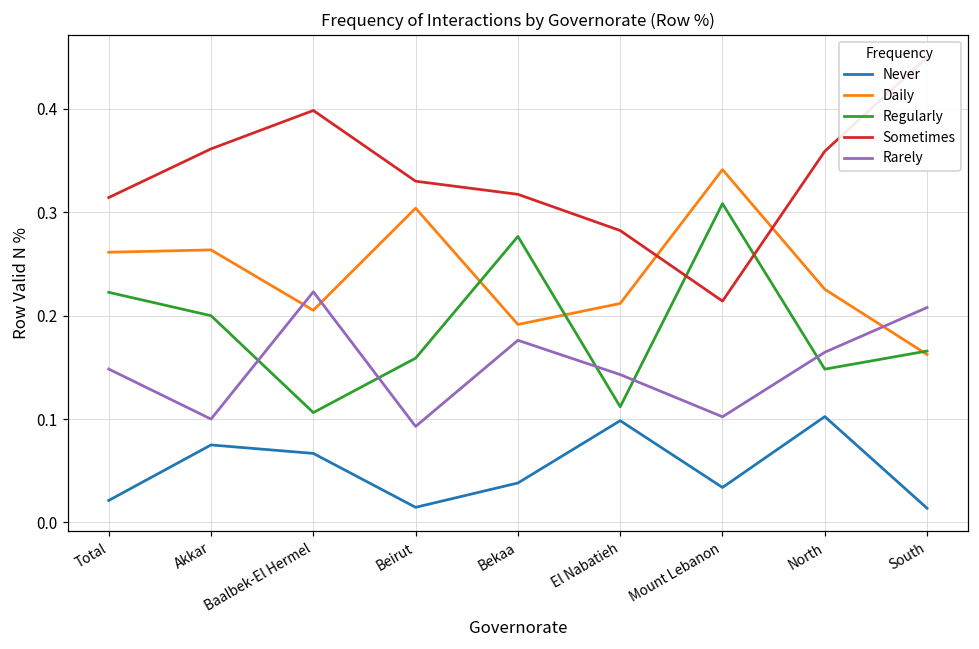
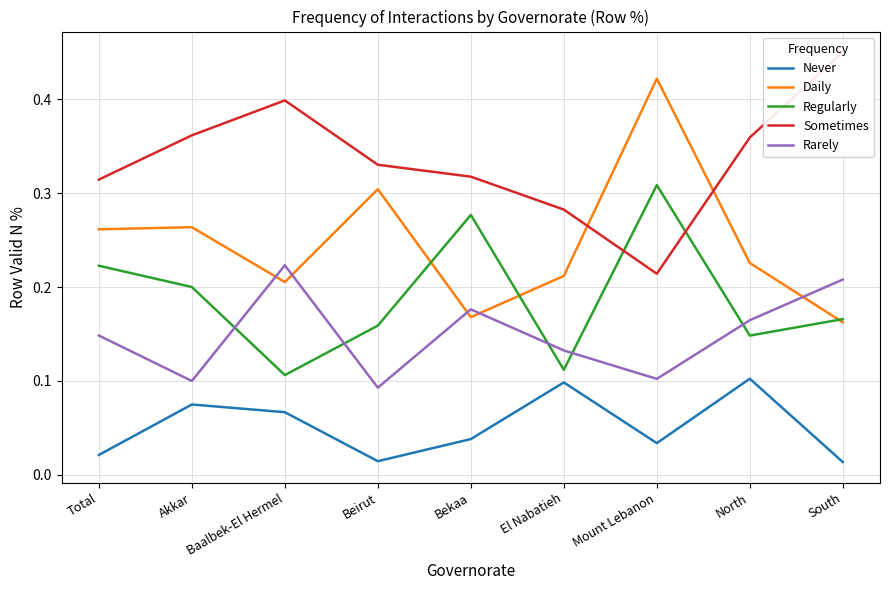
Daily, Bekaa: 0.19 -> 0.17
Rarely, El Nabatieh: 0.14 -> 0.13
Daily, Mount Lebanon: 0.34 -> 0.42
